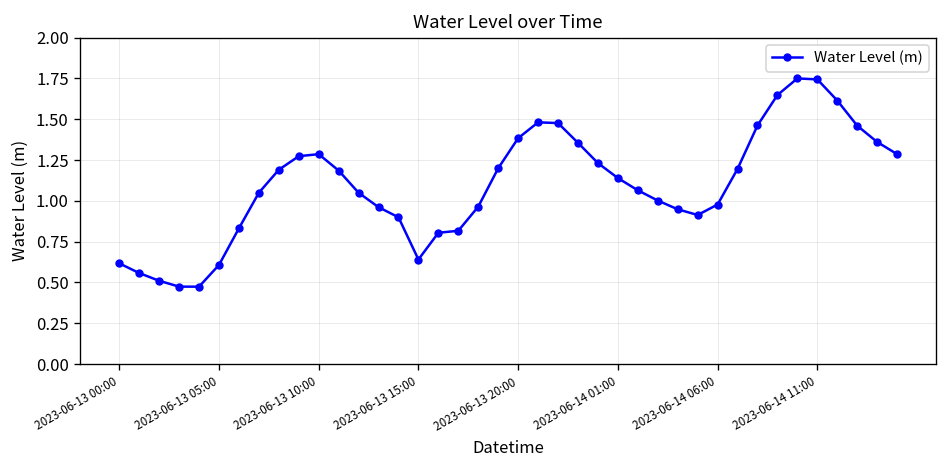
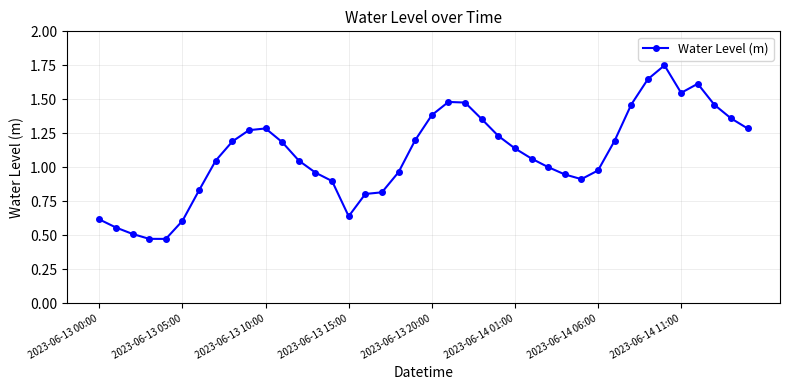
2023-06-14 11:00: 1.74 -> 1.55
